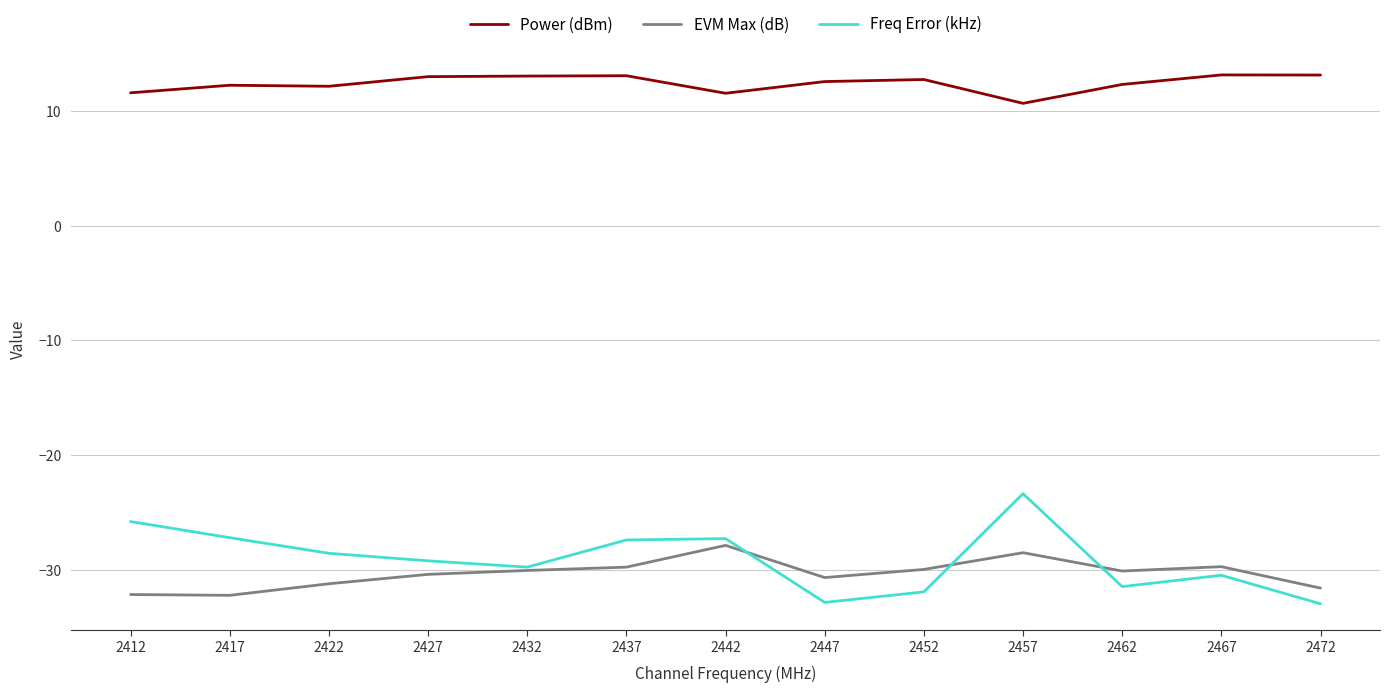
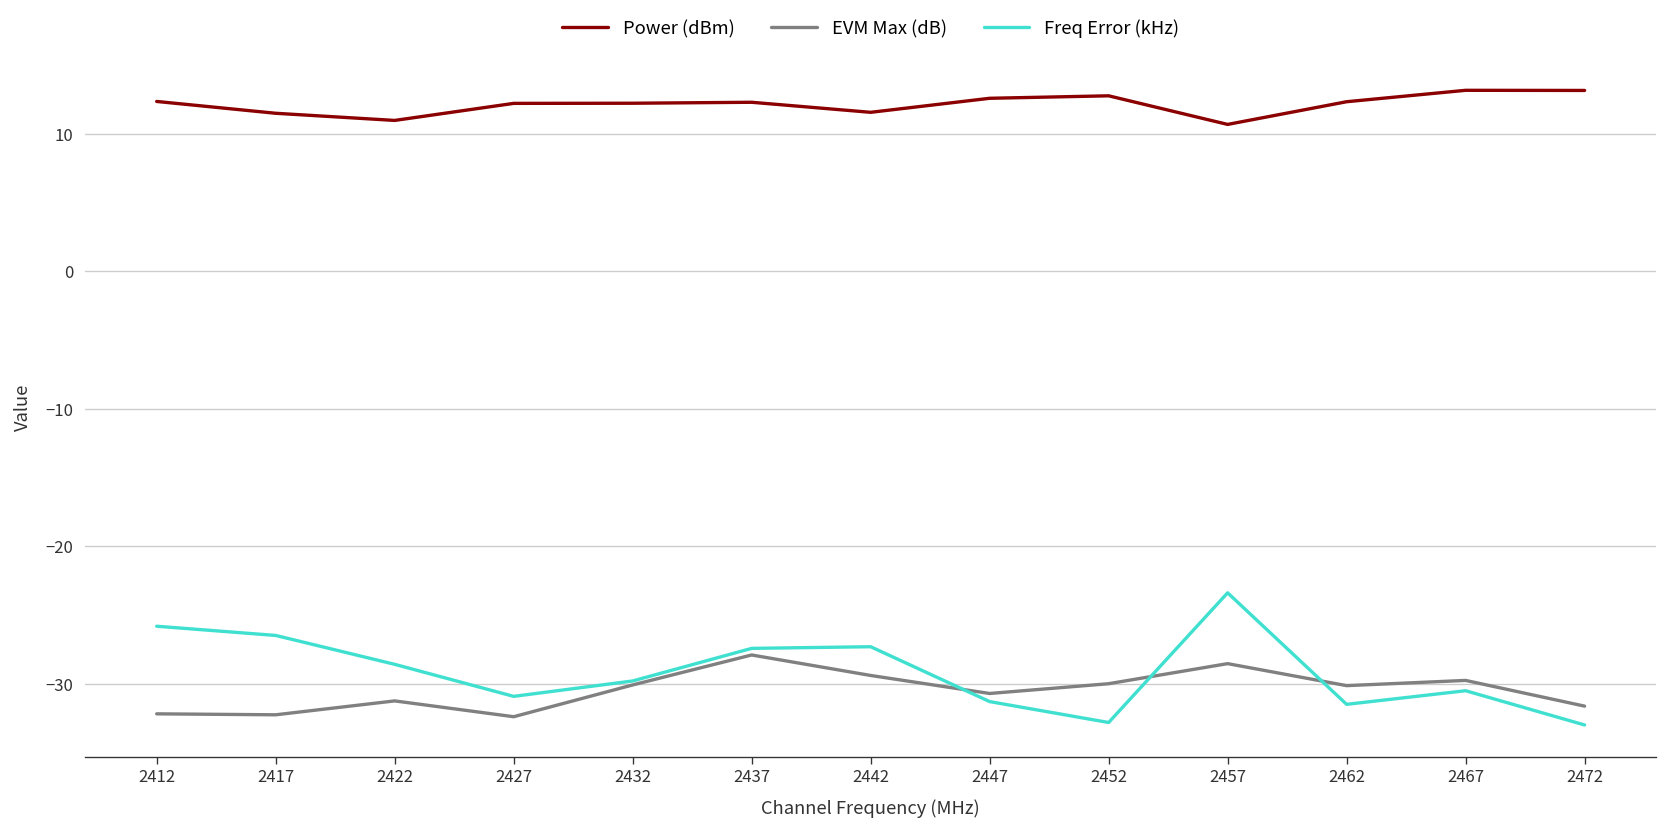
Power (dBm), 2412: 11.6 -> 12.4
Power (dBm), 2417: 12.3 -> 11.5
Freq Error (kHz), 2417: -27.2 -> -26.5
Power (dBm), 2422: 12.2 -> 11.0
Power (dBm), 2427: 13.0 -> 12.2
EVM Max (dB), 2427: -30.4 -> -32.4
Freq Error (kHz), 2427: -29.2 -> -30.9
Power (dBm), 2432: 13.1 -> 12.2
Power (dBm), 2437: 13.1 -> 12.3
EVM Max (dB), 2437: -29.8 -> -27.9
EVM Max (dB), 2442: -27.9 -> -29.4
Freq Error (kHz), 2447: -32.9 -> -31.3
Freq Error (kHz), 2452: -31.9 -> -32.8
